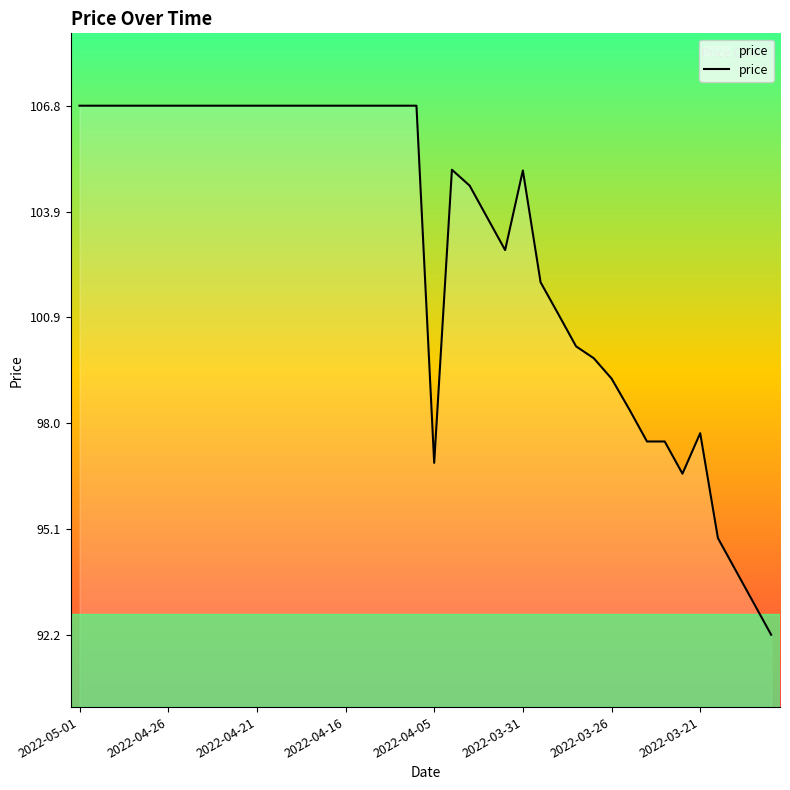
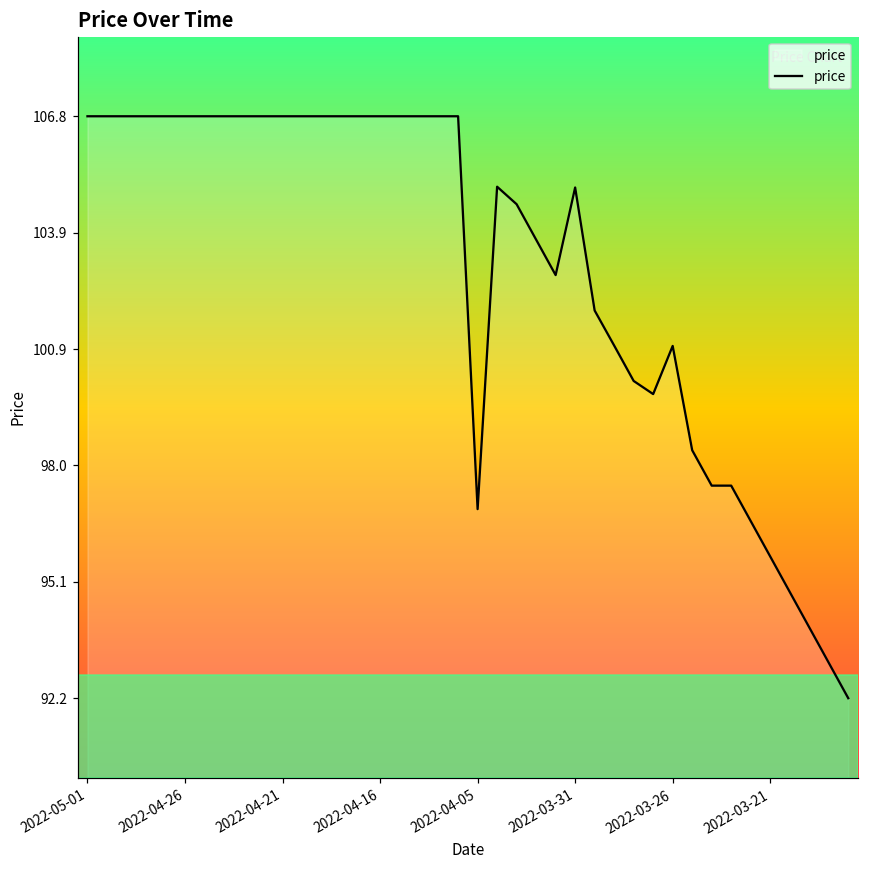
2022-03-26: 99.3 -> 101.0
2022-03-21: 97.7 -> 95.7
